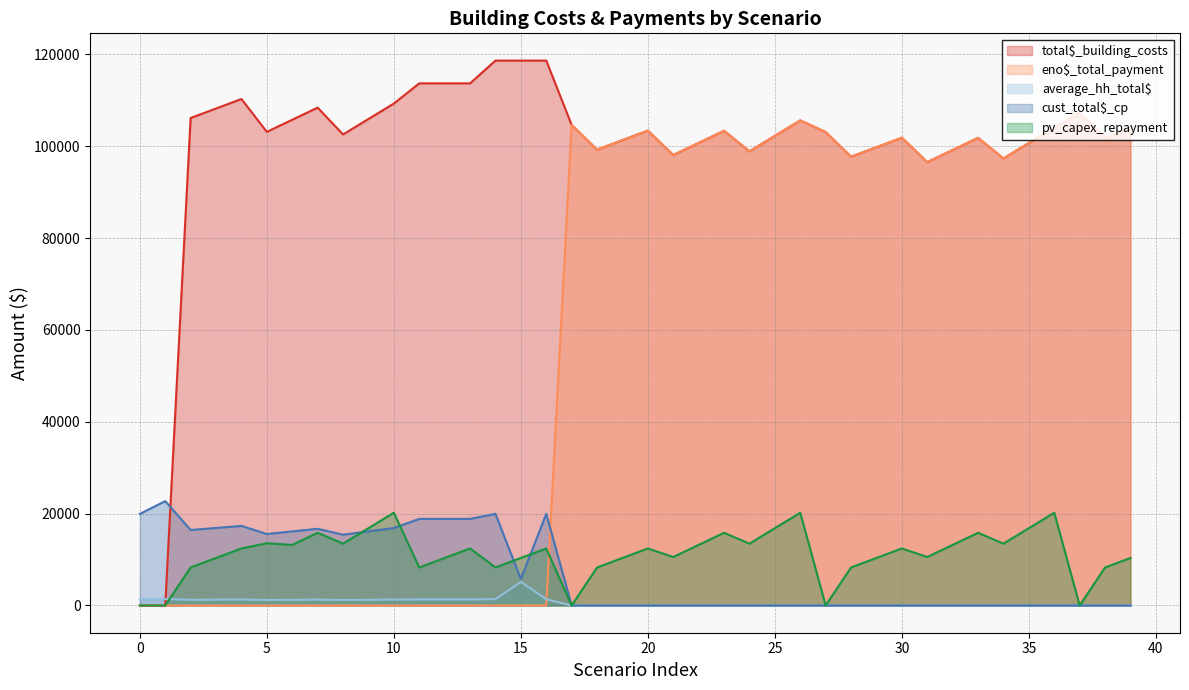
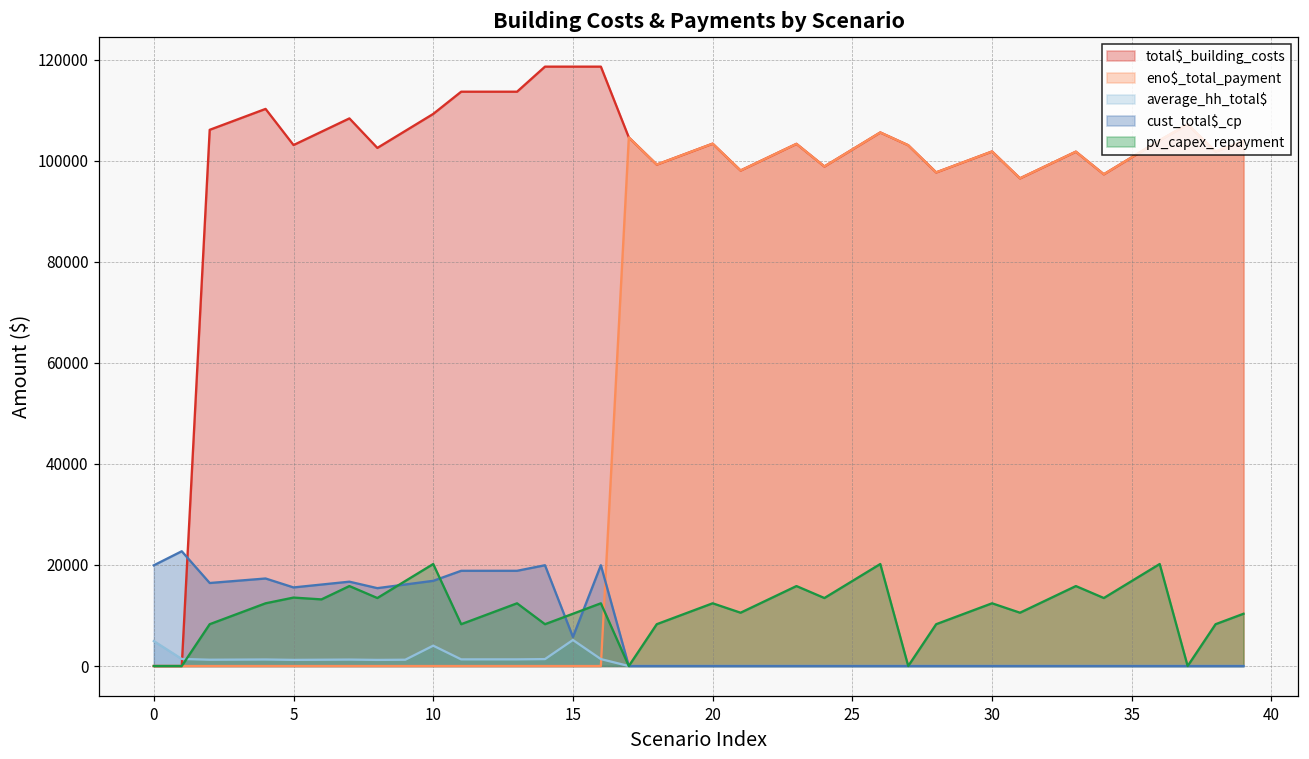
average_hh_total$, 0: 1000 -> 5000
average_hh_total$, 10: 1000 -> 4000
